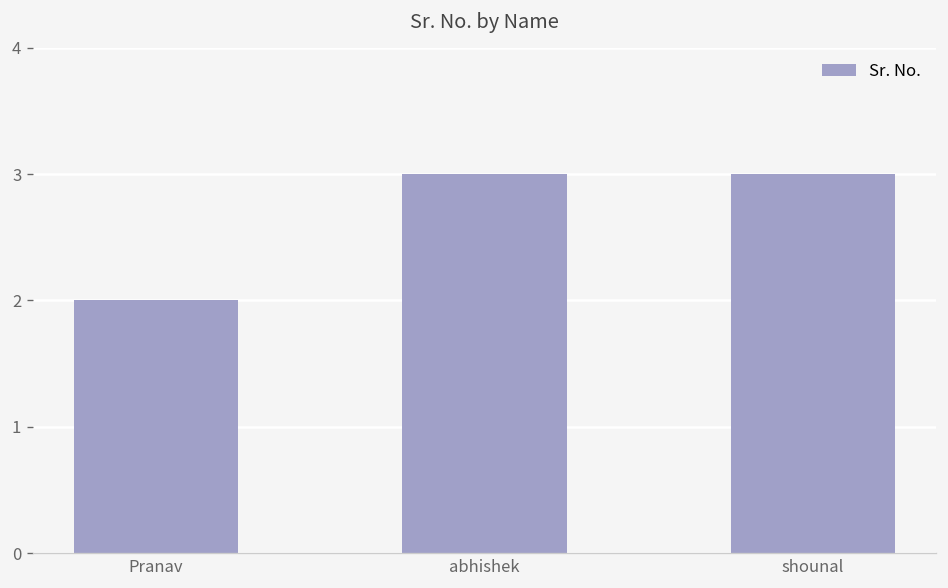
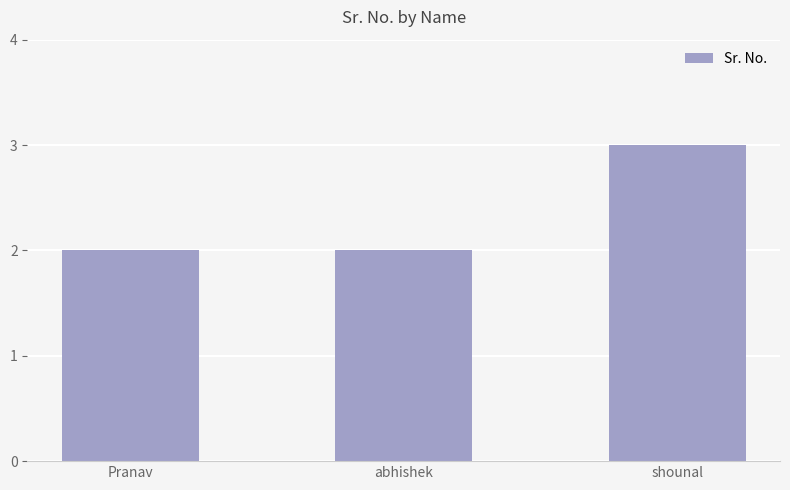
abhishek: 3 -> 2
